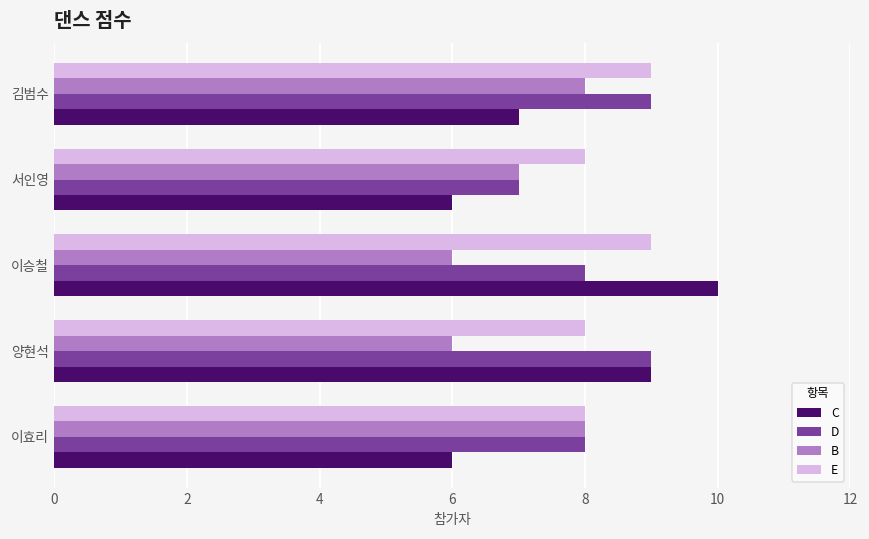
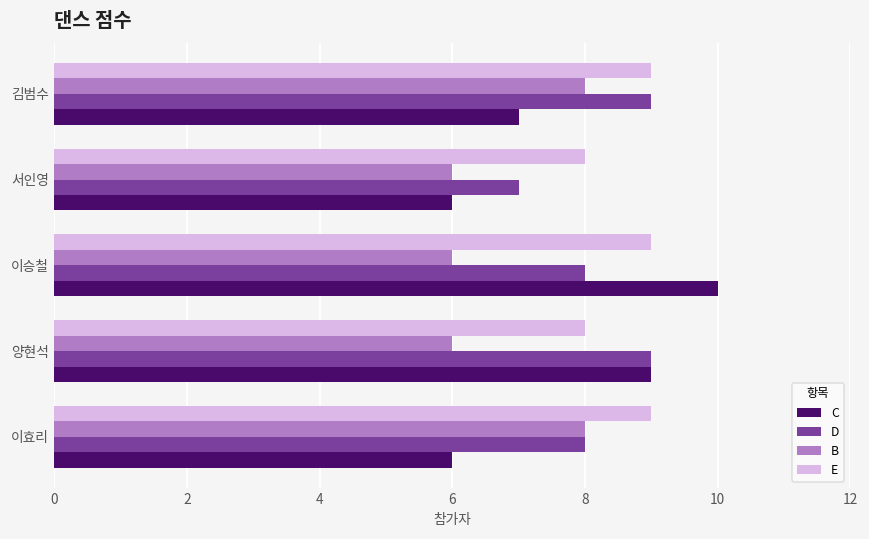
B, 서인영: 7 -> 6
E, 이효리: 8 -> 9
